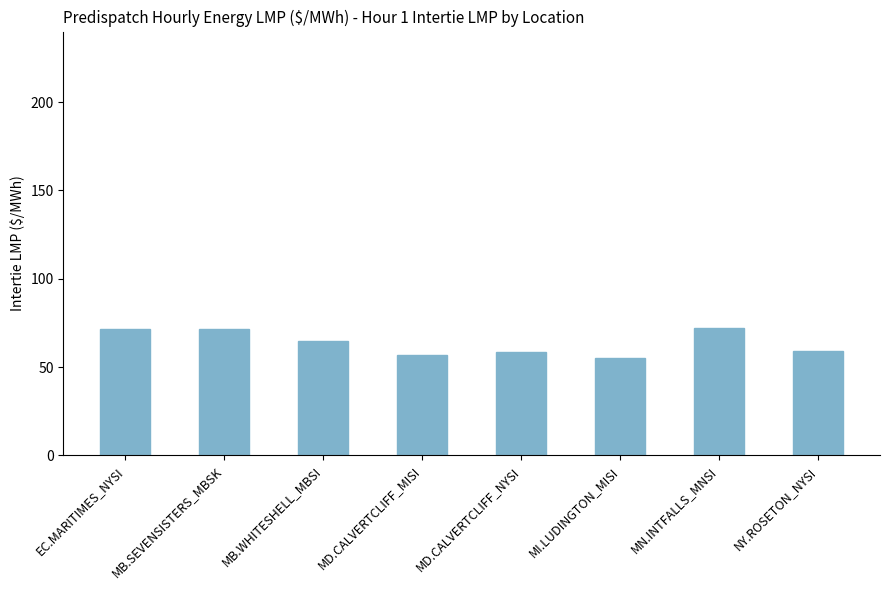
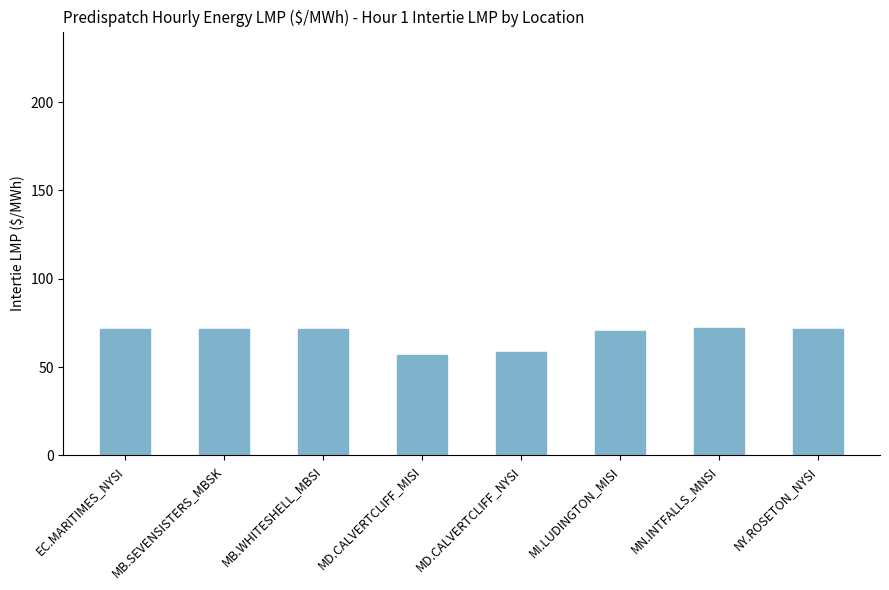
MB.WHITESHELL_MBSI: 65 -> 71
MI.LUDINGTON_MISI: 55 -> 71
NY.ROSETON_NYSI: 59 -> 71
